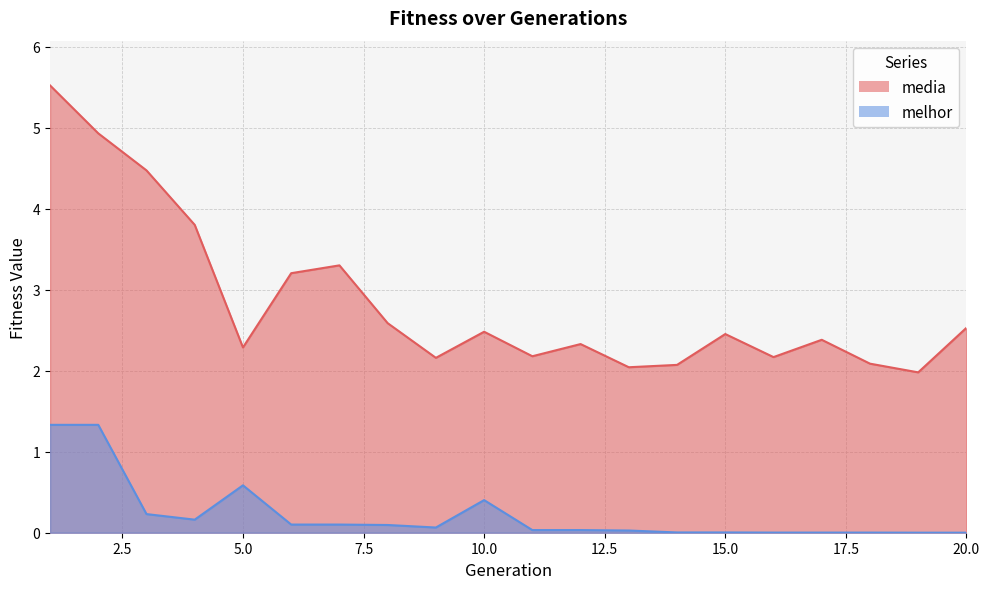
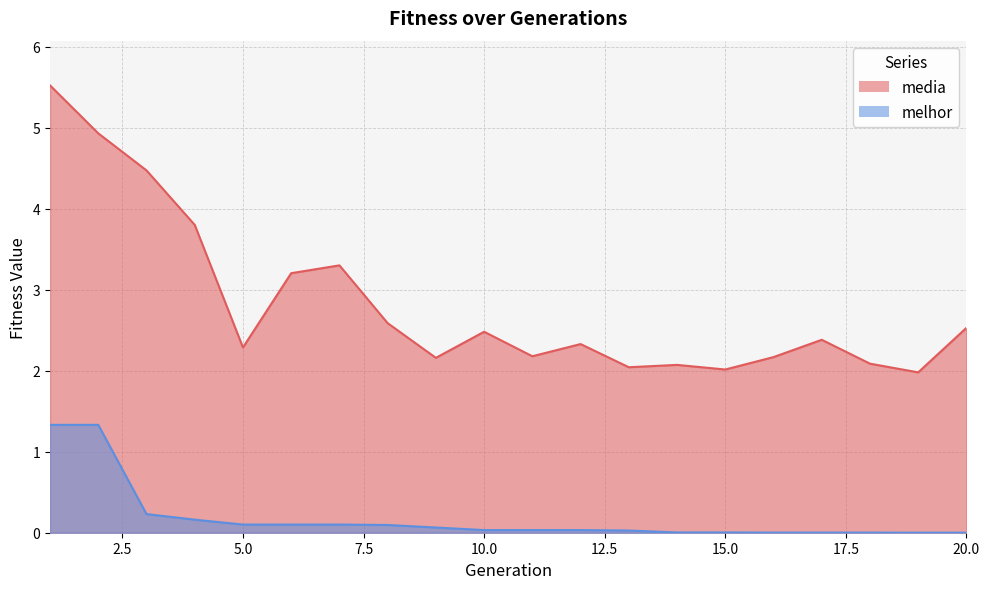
melhor, 5.0: 0.6 -> 0.1
melhor, 10.0: 0.4 -> 0.0
media, 15.0: 2.5 -> 2.0
